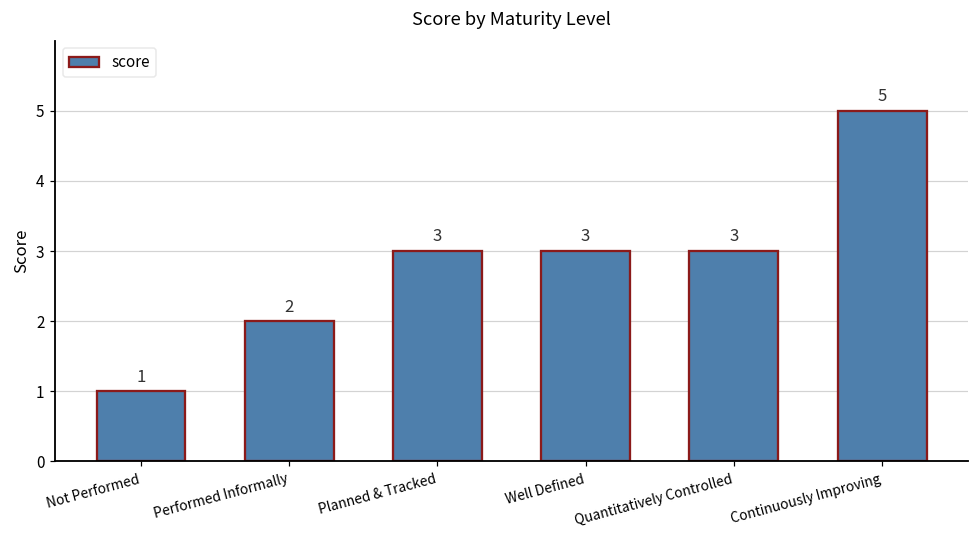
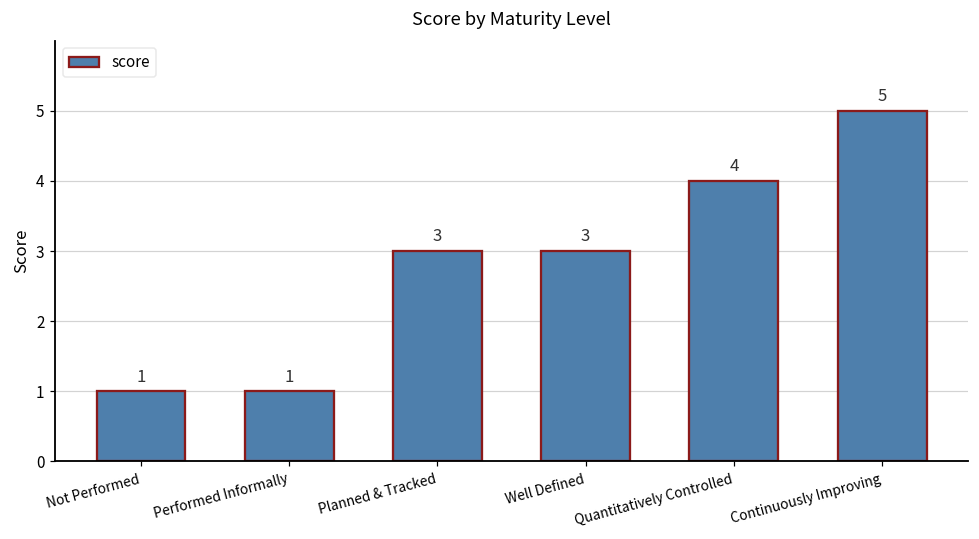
Performed Informally: 2 -> 1
Quantitatively Controlled: 3 -> 4
